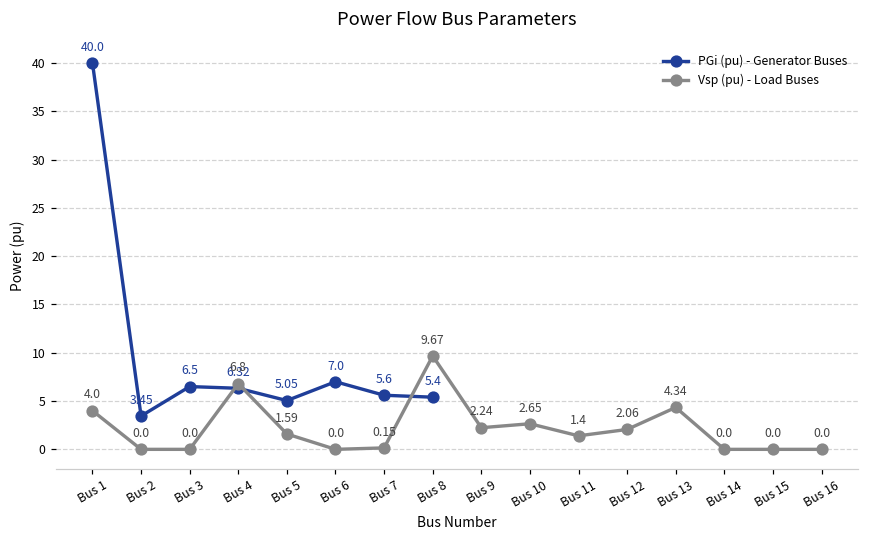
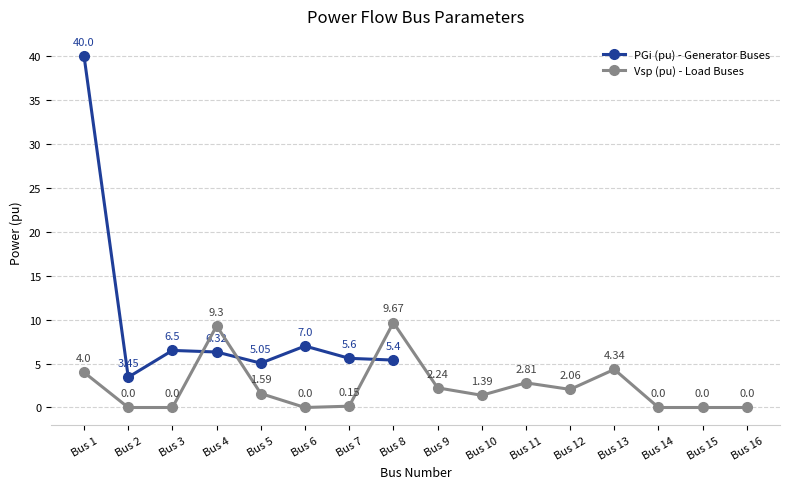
Vsp (pu) - Load Buses, Bus 4: 6.8 -> 9.3
Vsp (pu) - Load Buses, Bus 10: 2.65 -> 1.39
Vsp (pu) - Load Buses, Bus 11: 1.4 -> 2.81
